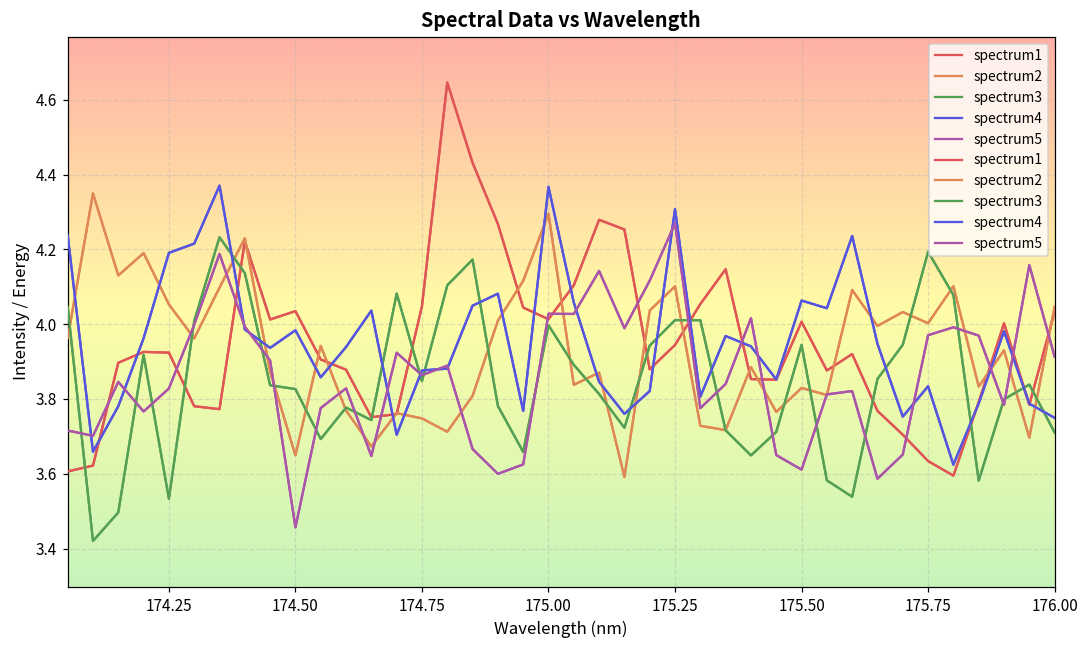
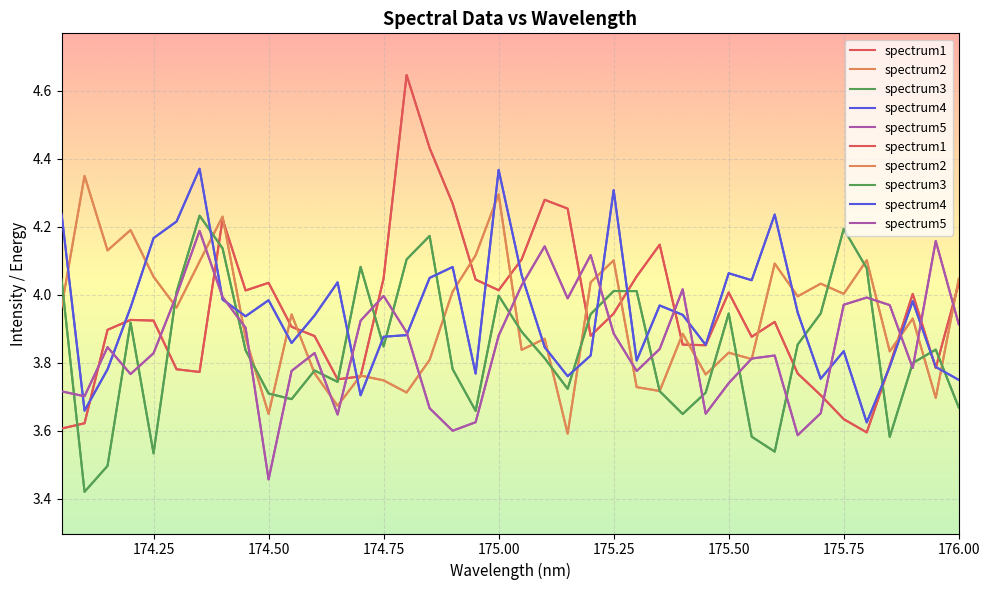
spectrum4, 174.25: 4.19 -> 4.17
spectrum3, 174.50: 3.83 -> 3.71
spectrum5, 174.75: 3.86 -> 4.00
spectrum5, 175.00: 4.03 -> 3.88
spectrum5, 175.25: 4.27 -> 3.89
spectrum5, 175.50: 3.61 -> 3.74
spectrum3, 176.00: 3.71 -> 3.67
